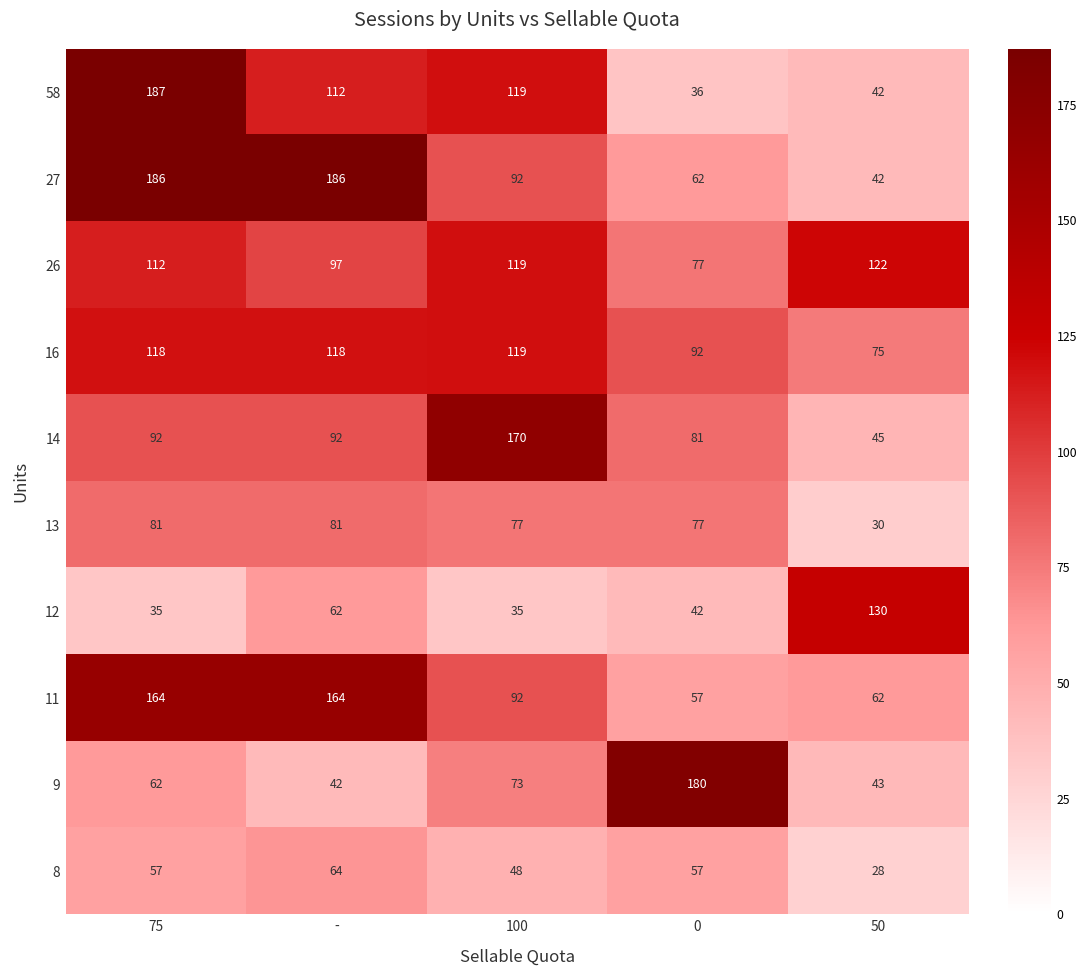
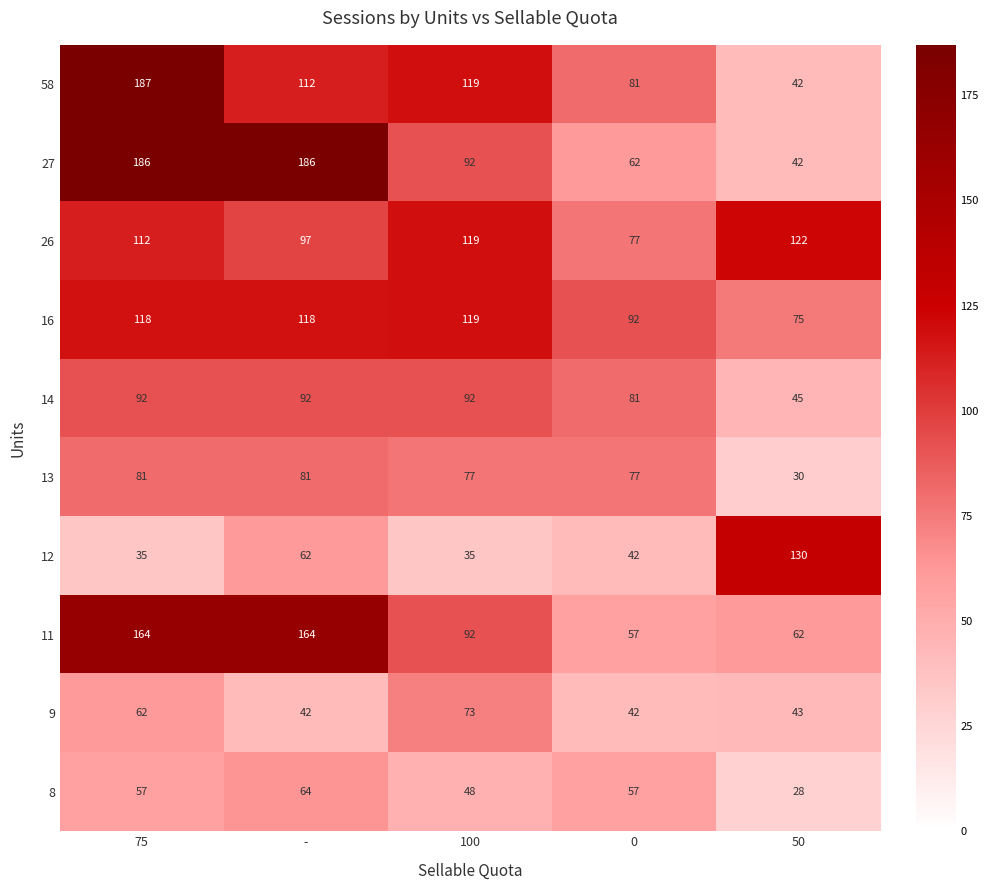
58, 0: 36 -> 81
14, 100: 170 -> 92
9, 0: 180 -> 42
